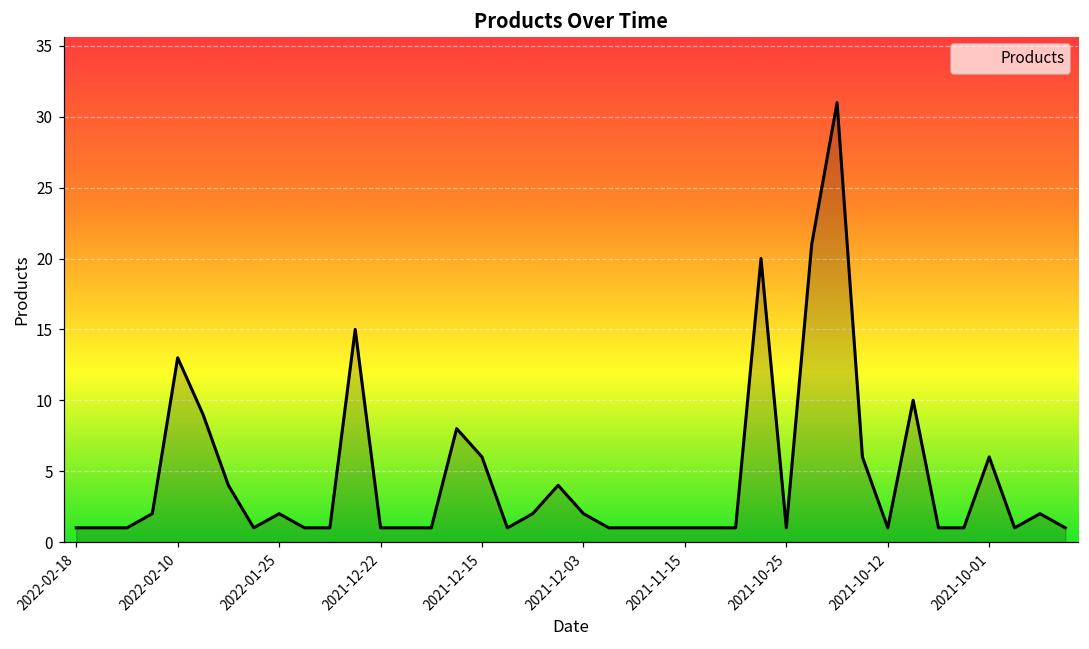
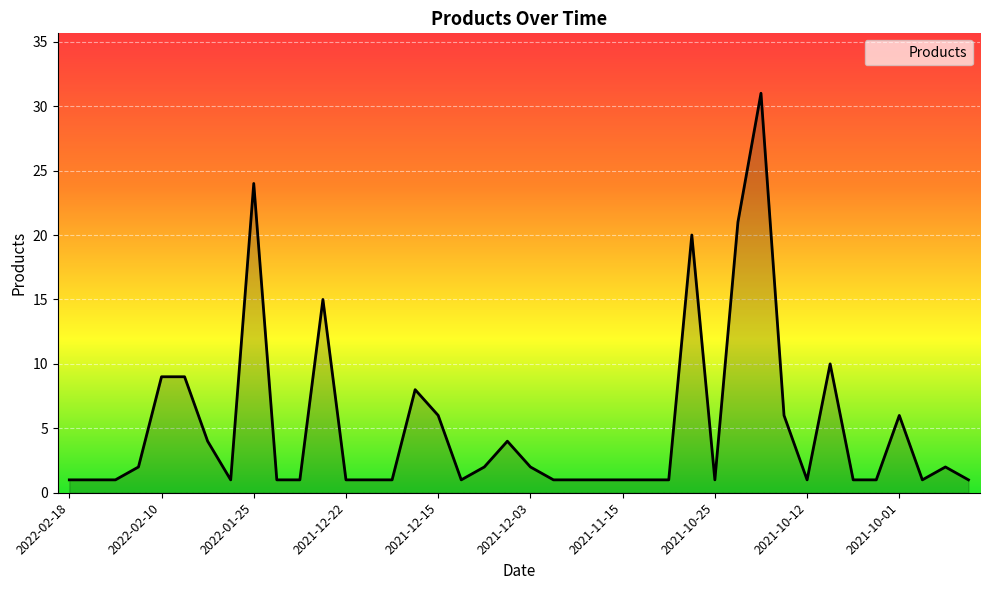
2022-02-10: 13 -> 9
2022-01-25: 2 -> 24
